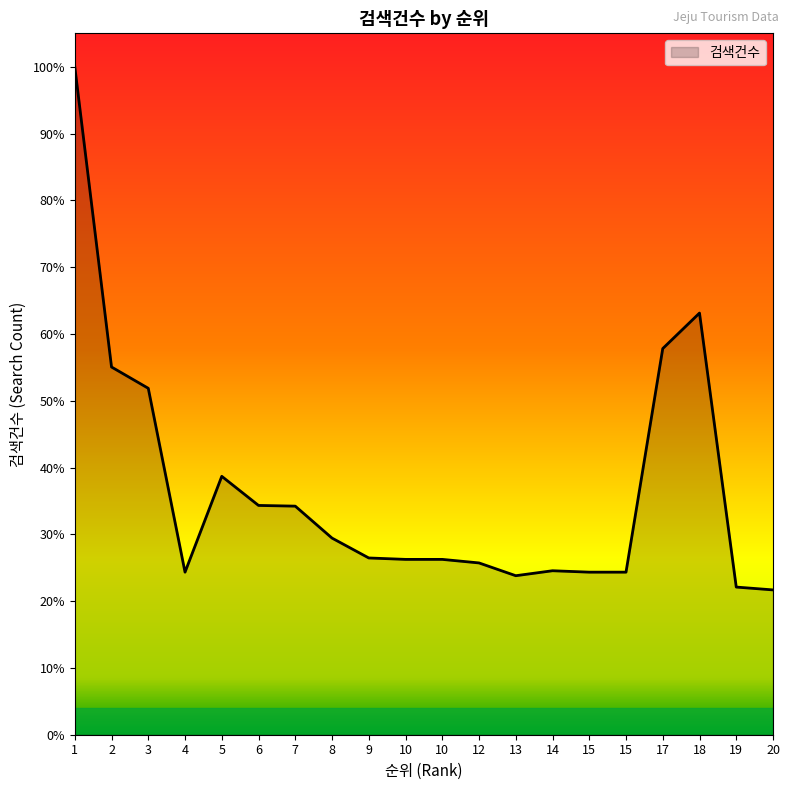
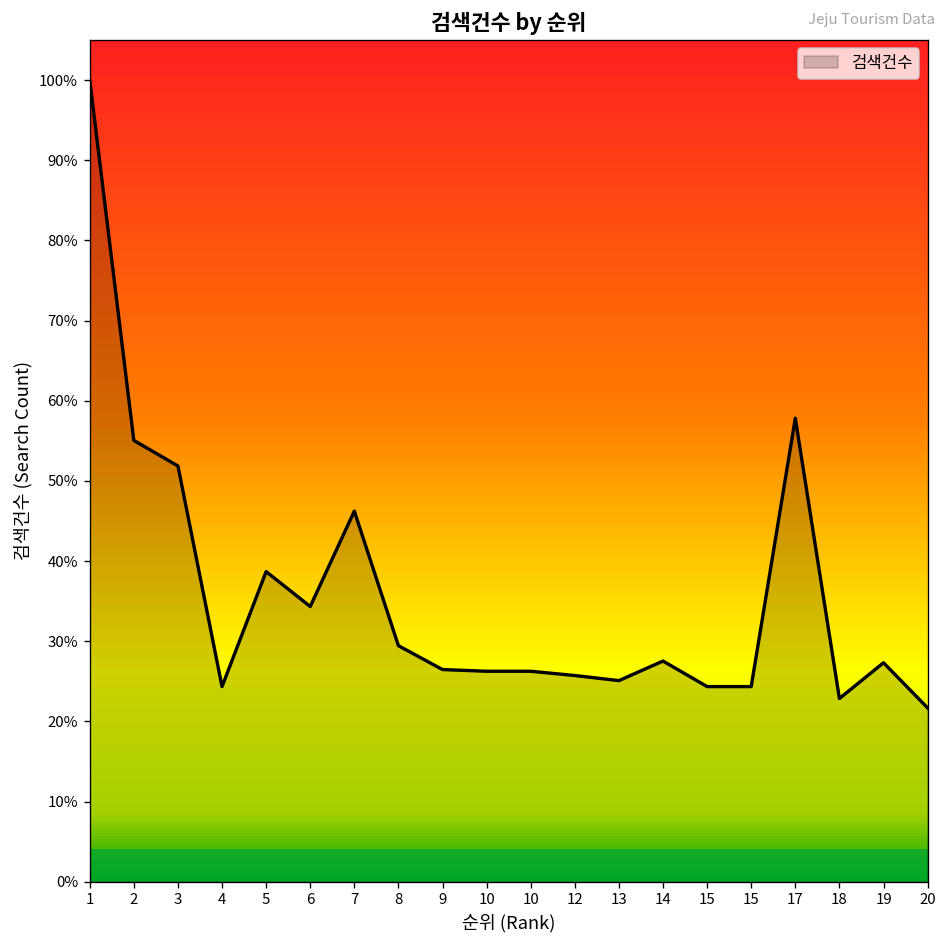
7: 34% -> 46%
13: 24% -> 25%
14: 25% -> 28%
18: 63% -> 23%
19: 22% -> 27%
